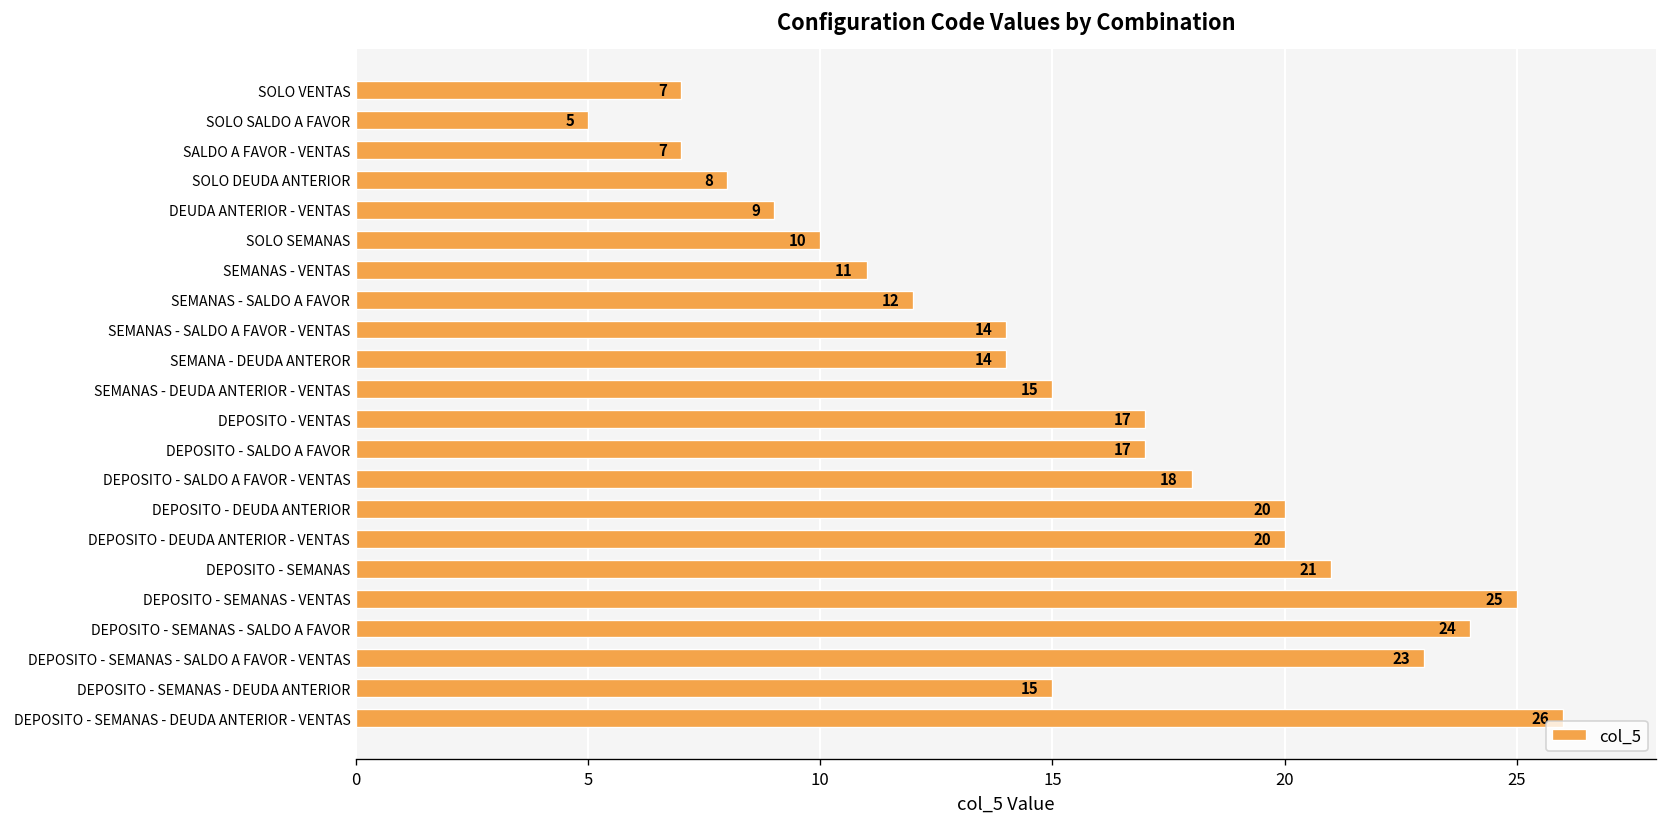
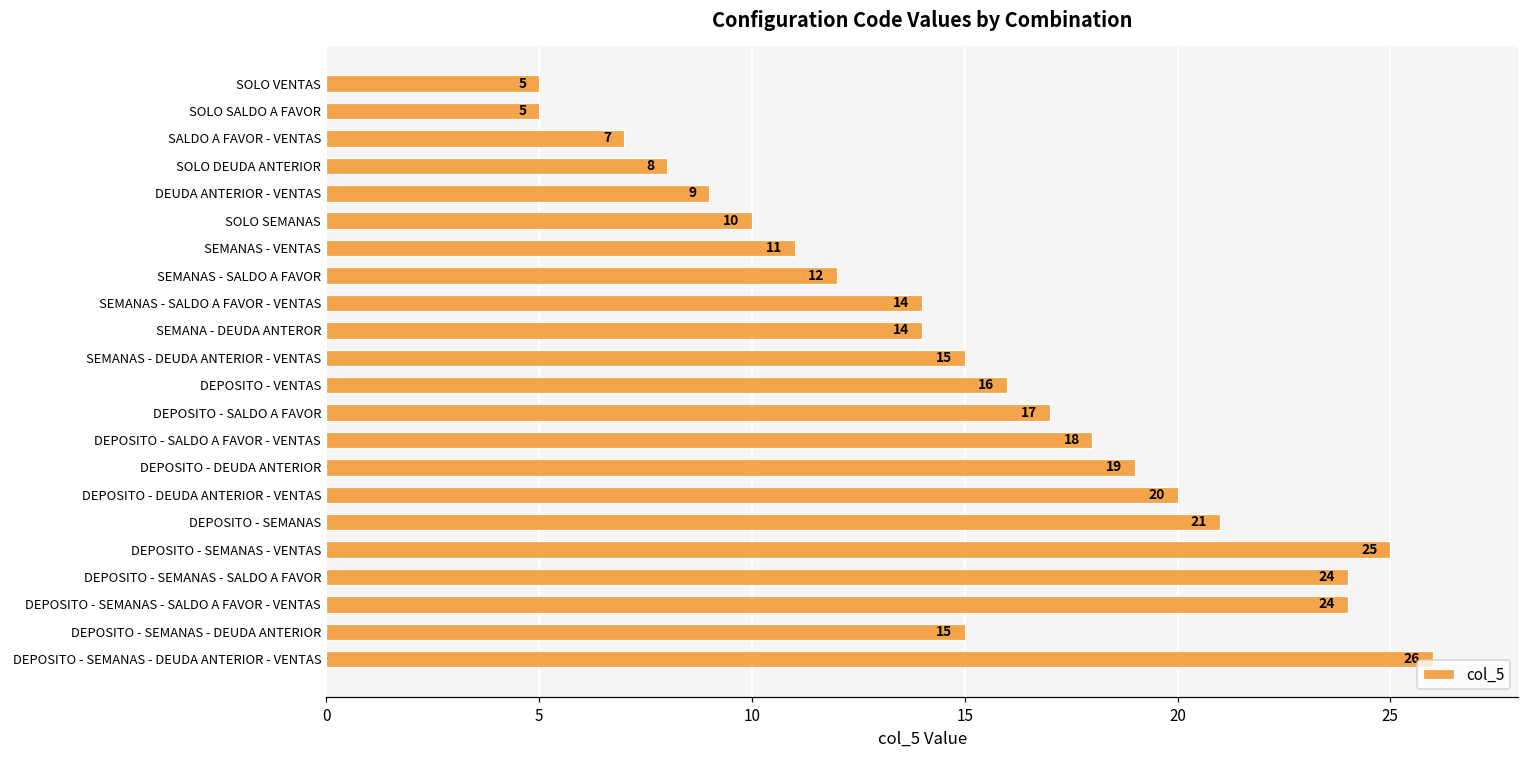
SOLO VENTAS: 7 -> 5
DEPOSITO - VENTAS: 17 -> 16
DEPOSITO - DEUDA ANTERIOR: 20 -> 19
DEPOSITO - SEMANAS - SALDO A FAVOR - VENTAS: 23 -> 24
